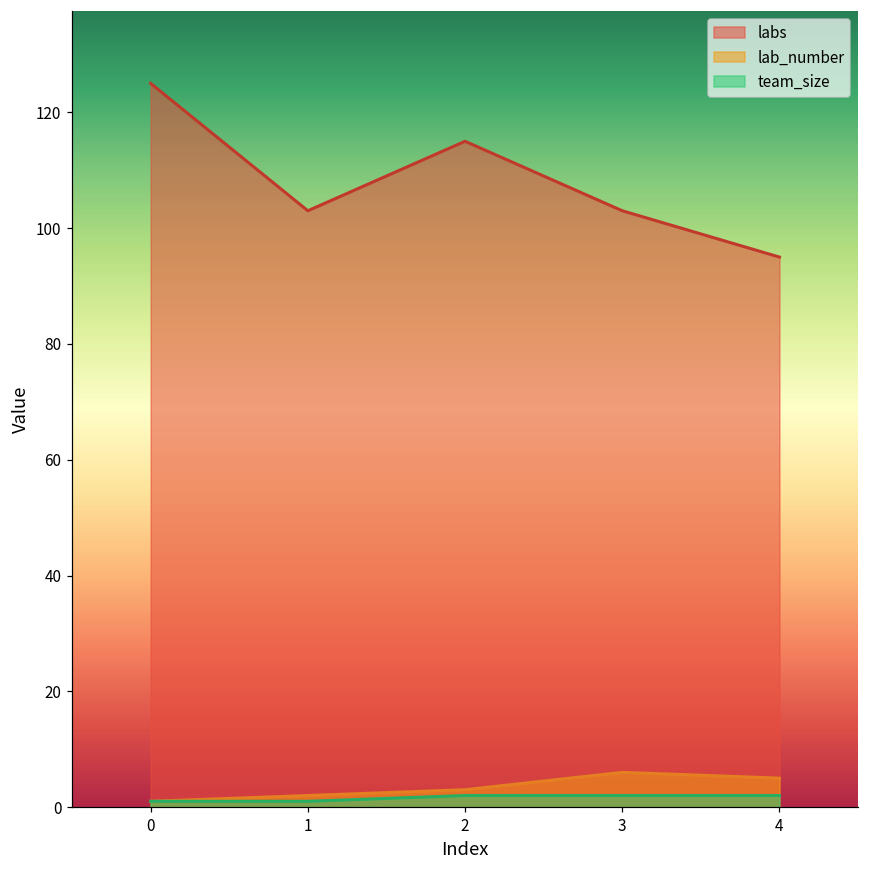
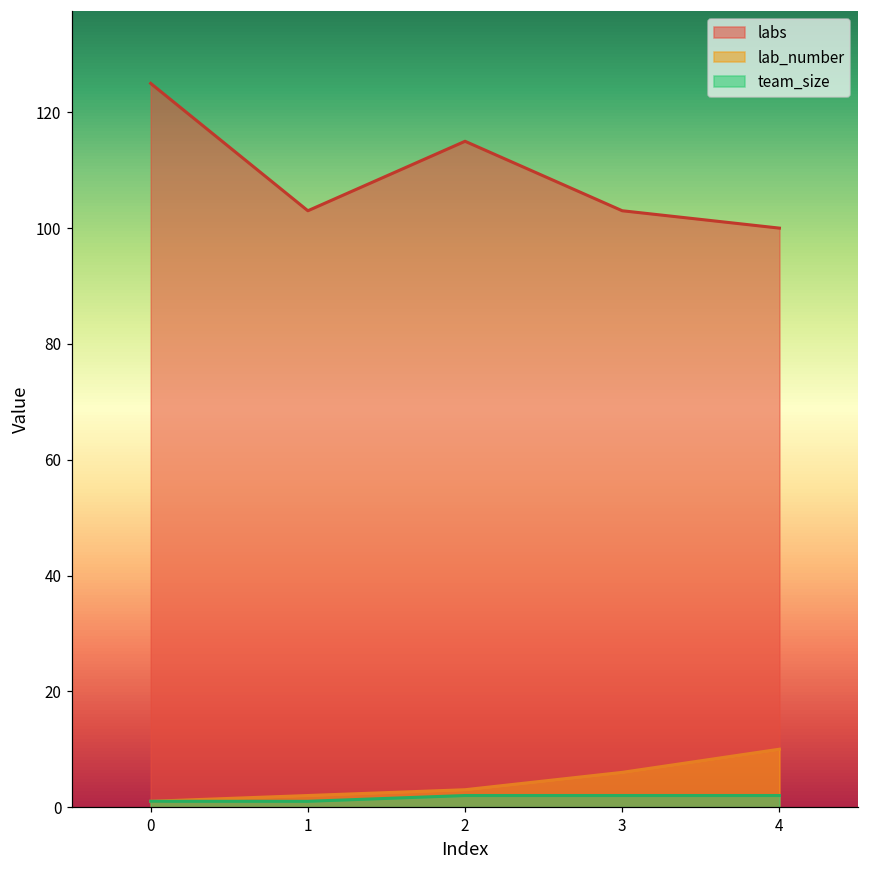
labs, 4: 95 -> 100
lab_number, 4: 5 -> 10
